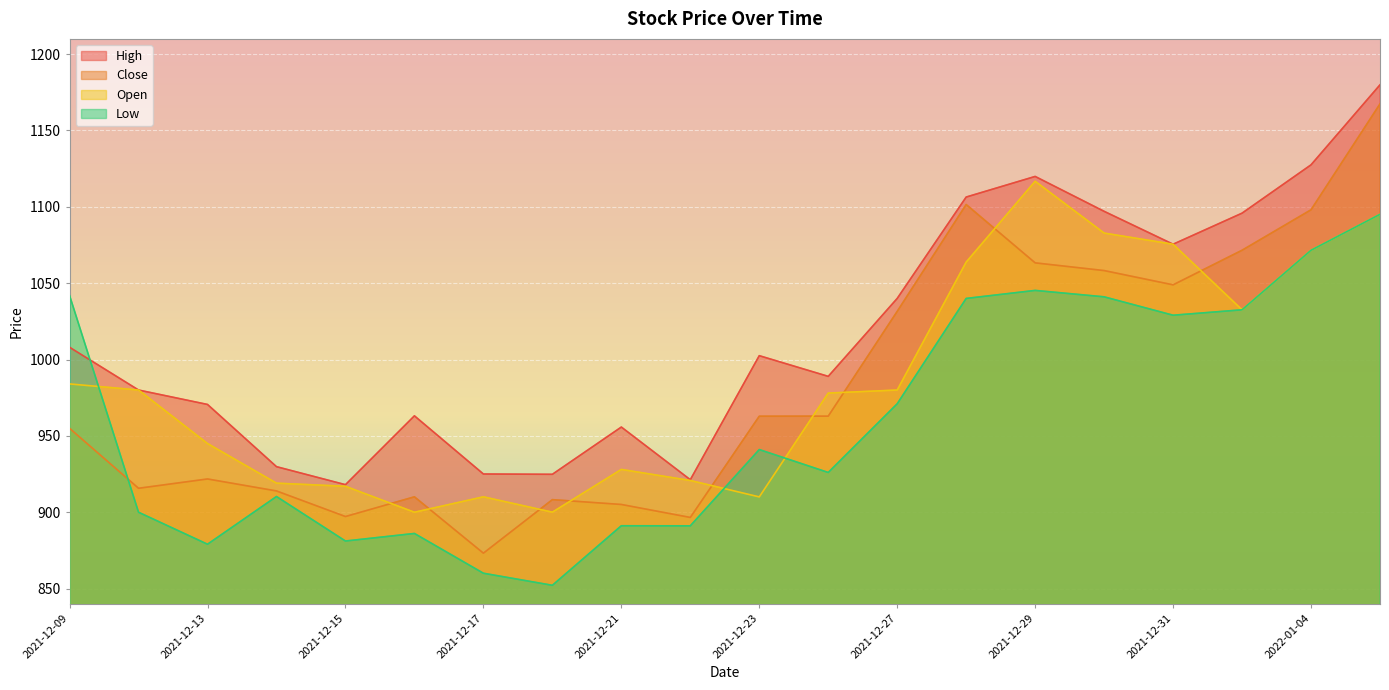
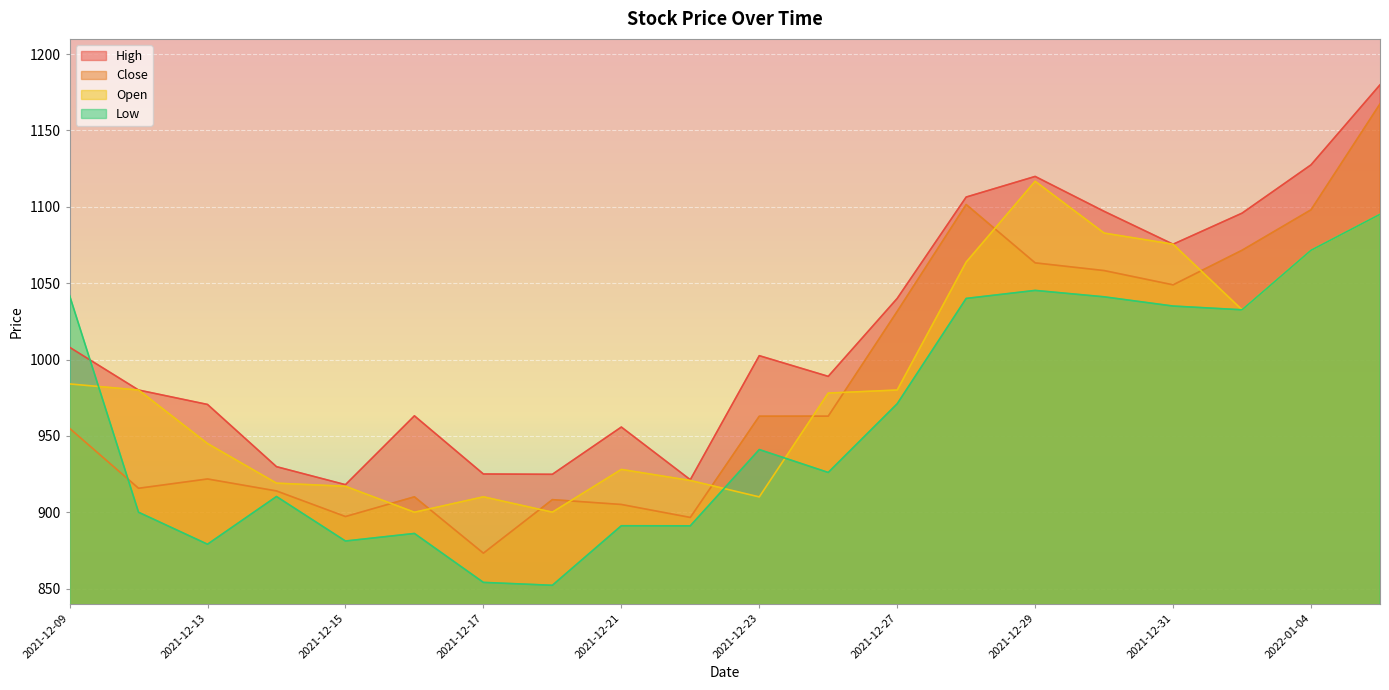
Low, 2021-12-17: 860 -> 854
Low, 2021-12-31: 1029 -> 1035
